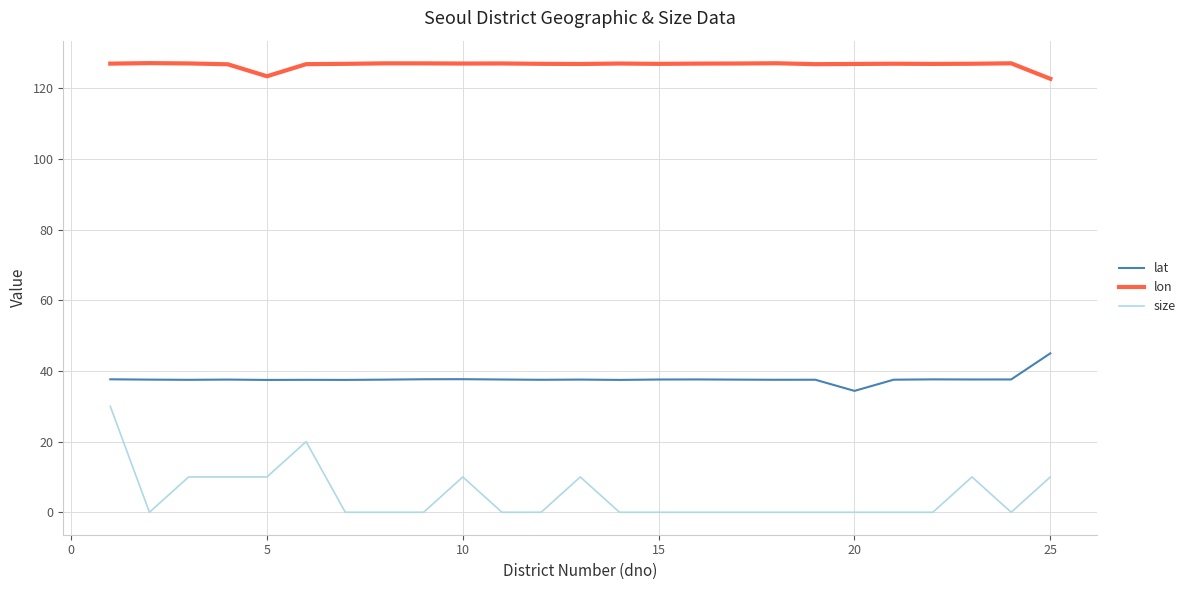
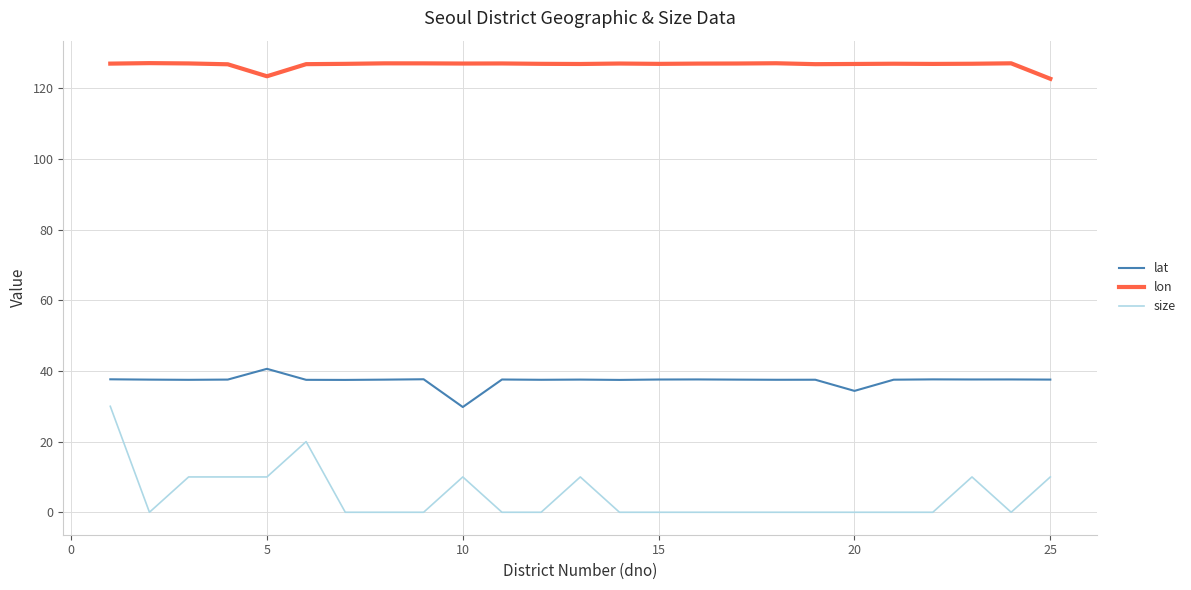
lat, 5: 37 -> 41
lat, 10: 38 -> 30
lat, 25: 45 -> 38
